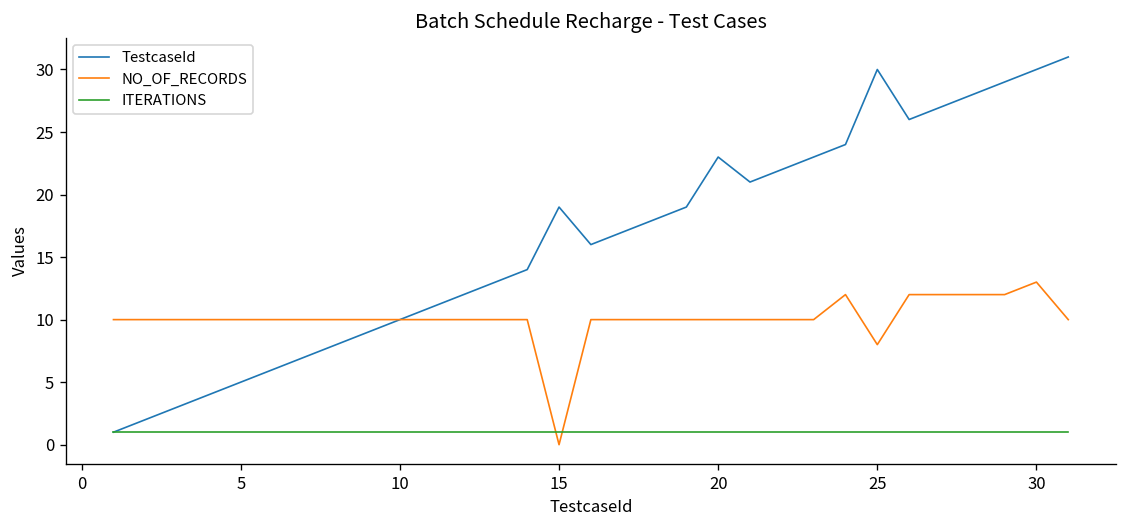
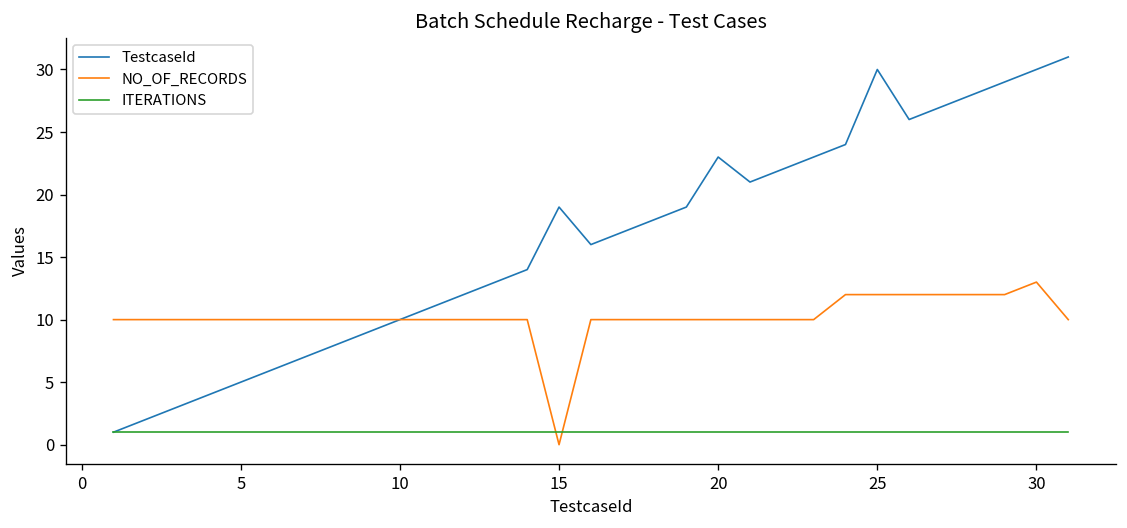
NO_OF_RECORDS, 25: 8 -> 12
